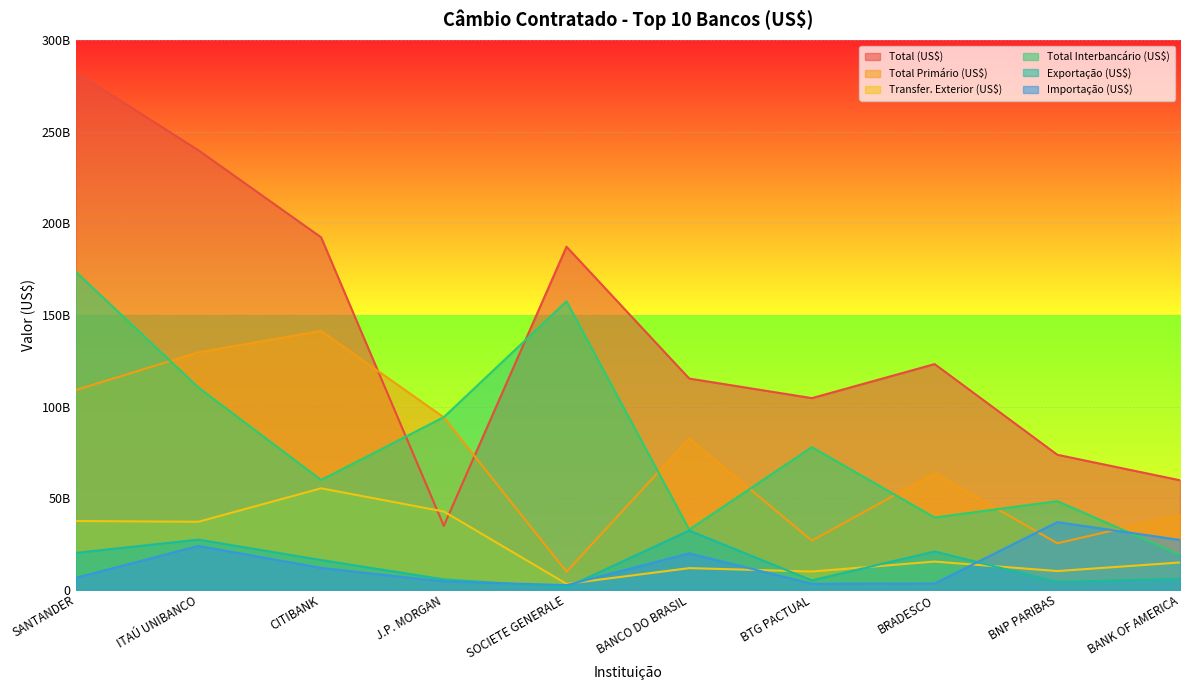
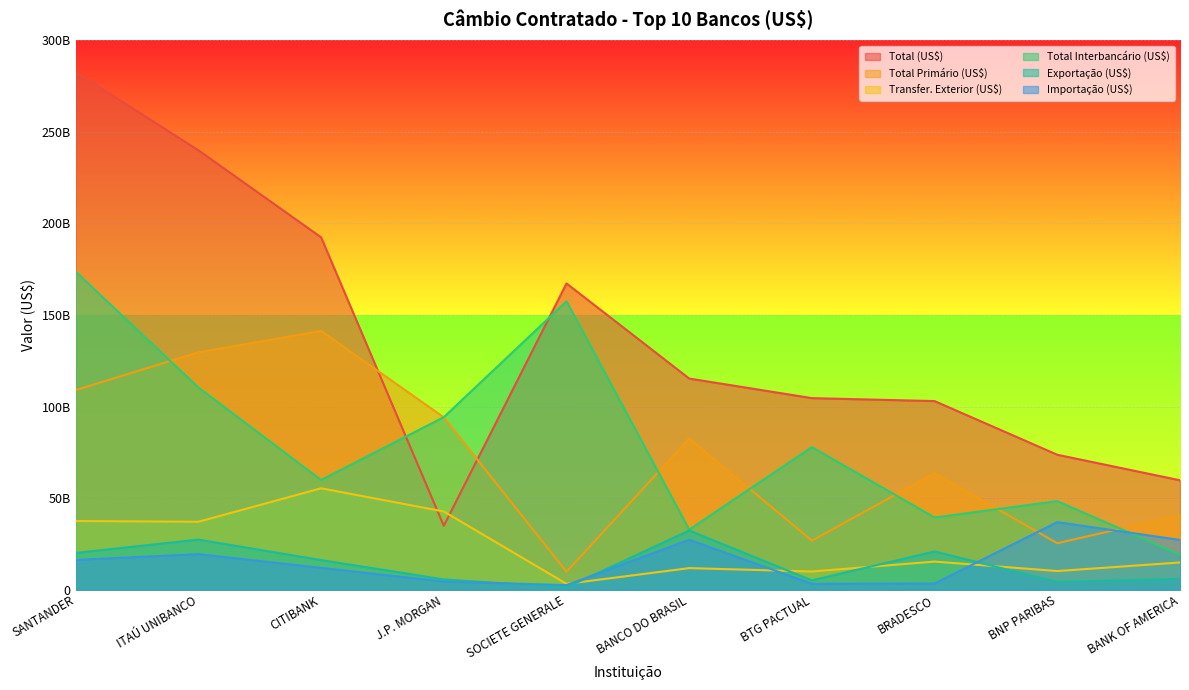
Importação (US$), SANTANDER: 6000000000 -> 16000000000
Importação (US$), ITAÚ UNIBANCO: 24000000000 -> 19000000000
Total (US$), SOCIETE GENERALE: 187000000000 -> 167000000000
Importação (US$), BANCO DO BRASIL: 20000000000 -> 27000000000
Total (US$), BRADESCO: 123000000000 -> 103000000000
